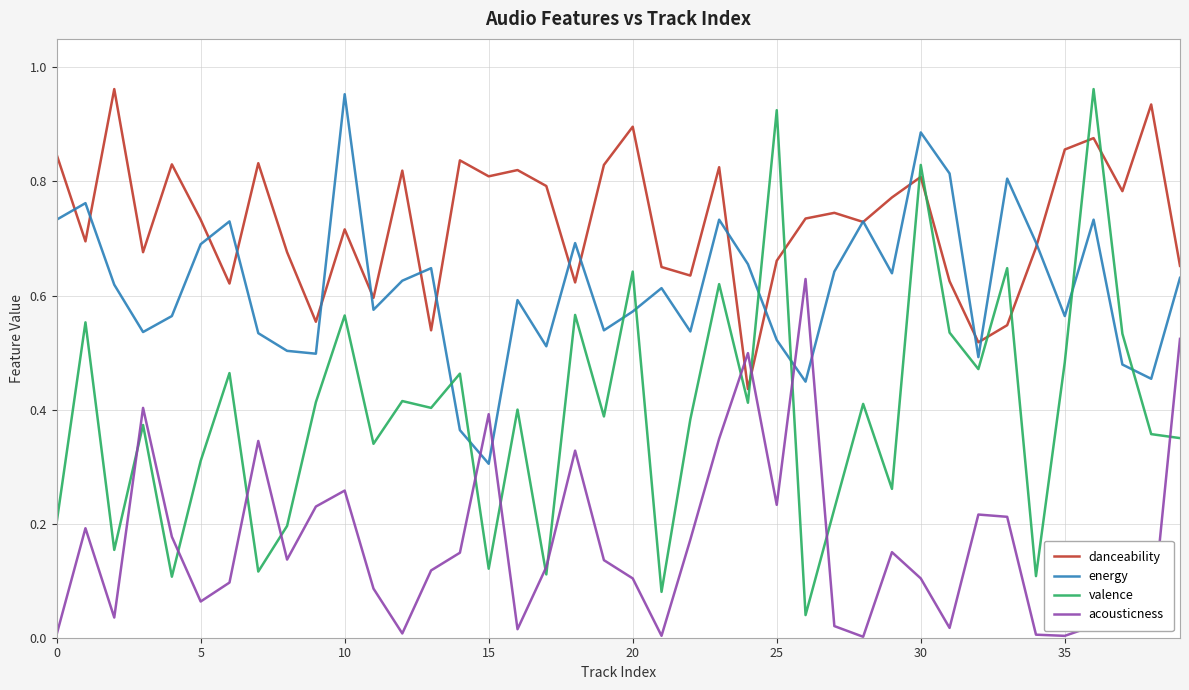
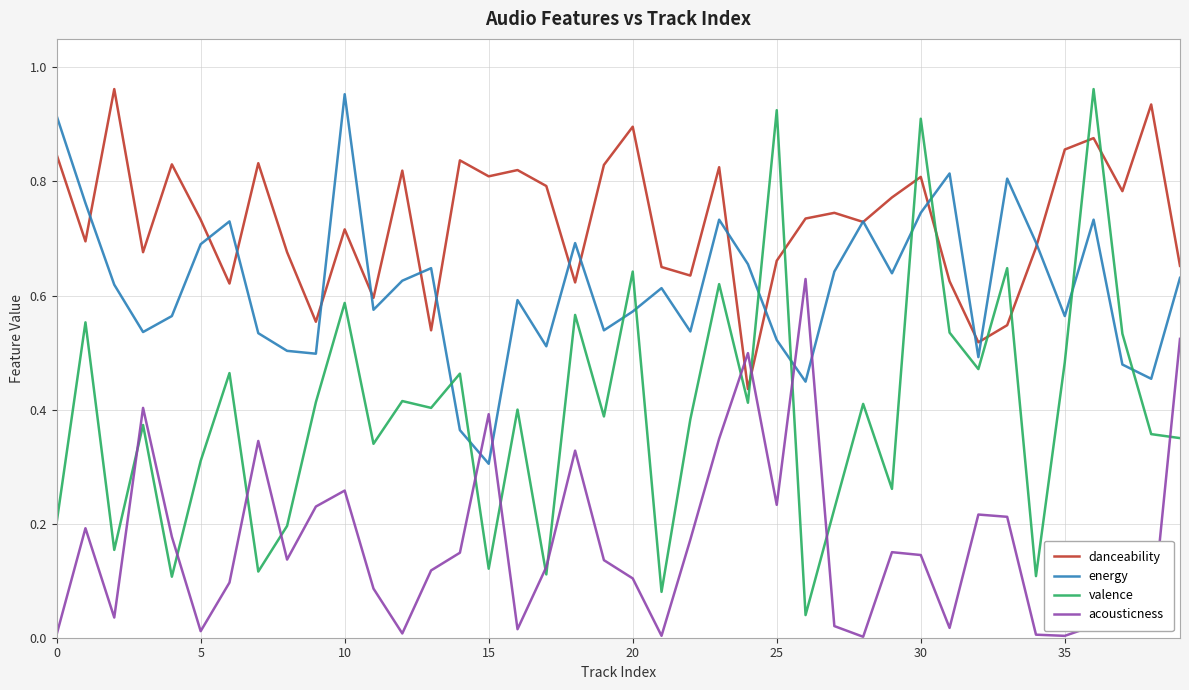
energy, 0: 0.73 -> 0.92
acousticness, 5: 0.06 -> 0.01
valence, 10: 0.57 -> 0.59
energy, 30: 0.89 -> 0.75
valence, 30: 0.83 -> 0.91
acousticness, 30: 0.10 -> 0.15
